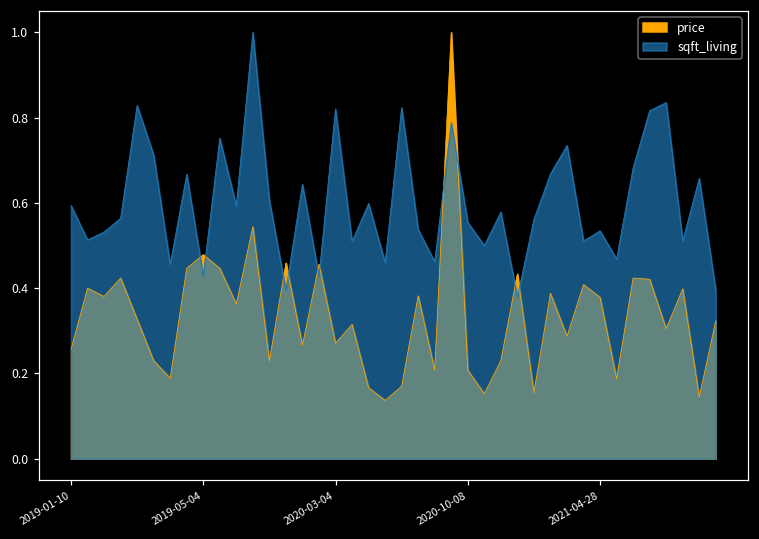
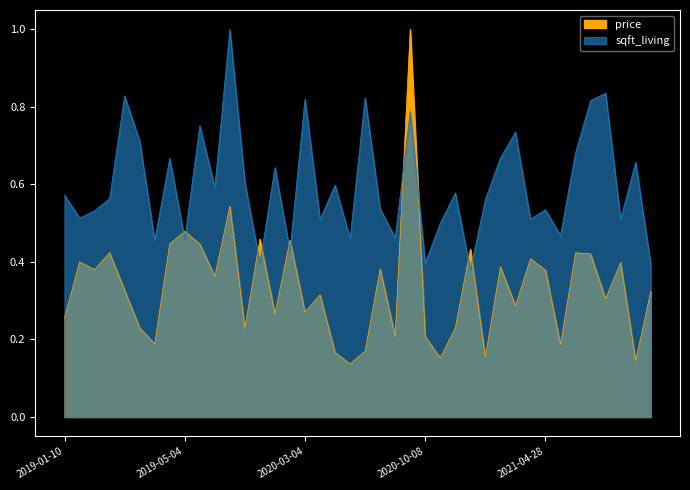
sqft_living, 2019-01-10: 0.59 -> 0.57
sqft_living, 2019-05-04: 0.43 -> 0.46
sqft_living, 2020-10-08: 0.55 -> 0.40
